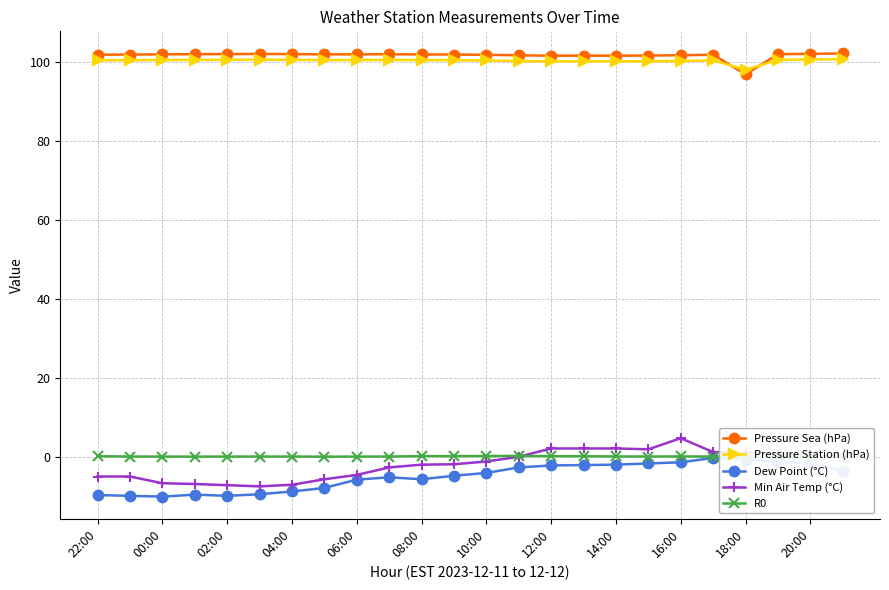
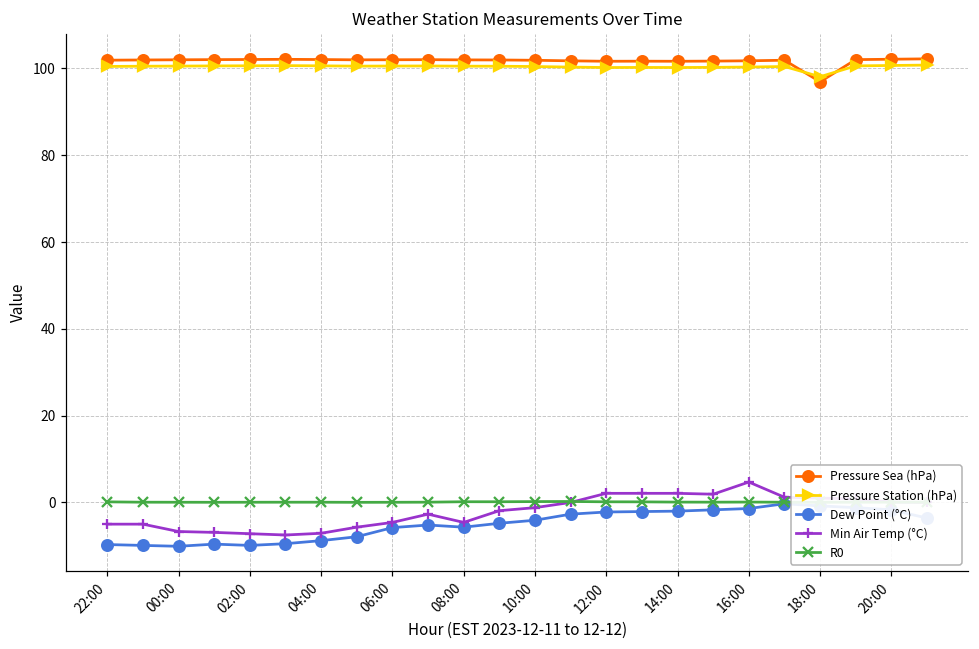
Min Air Temp (°C), 08:00: -2 -> -5
